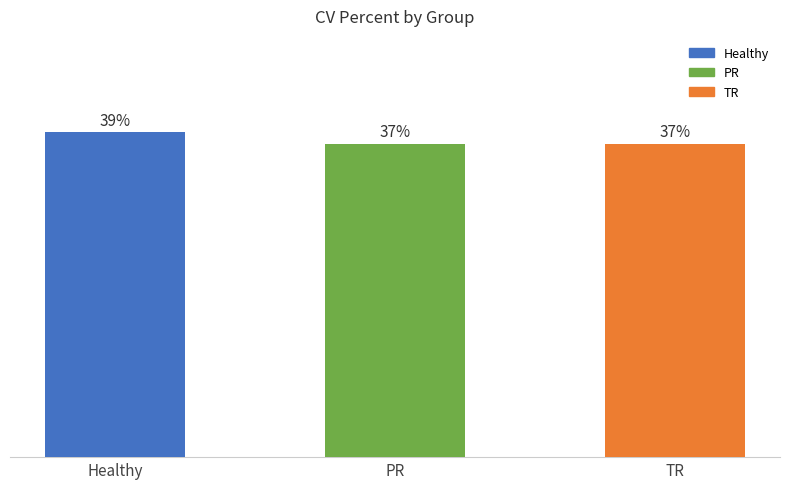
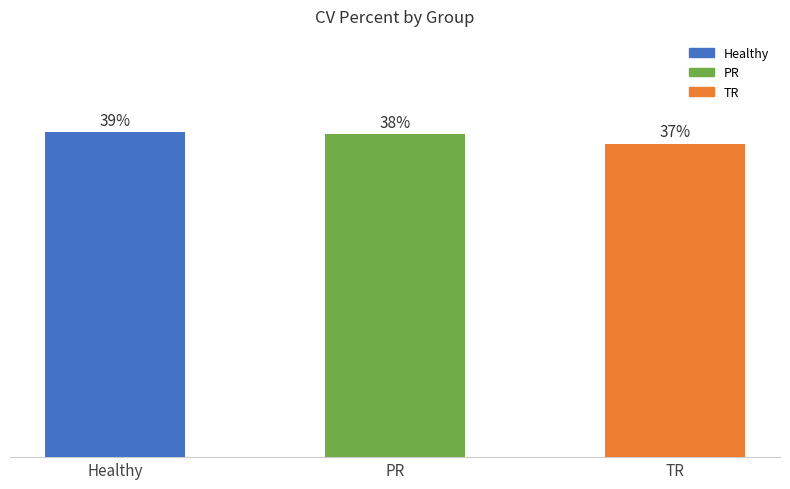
PR: 37% -> 38%
